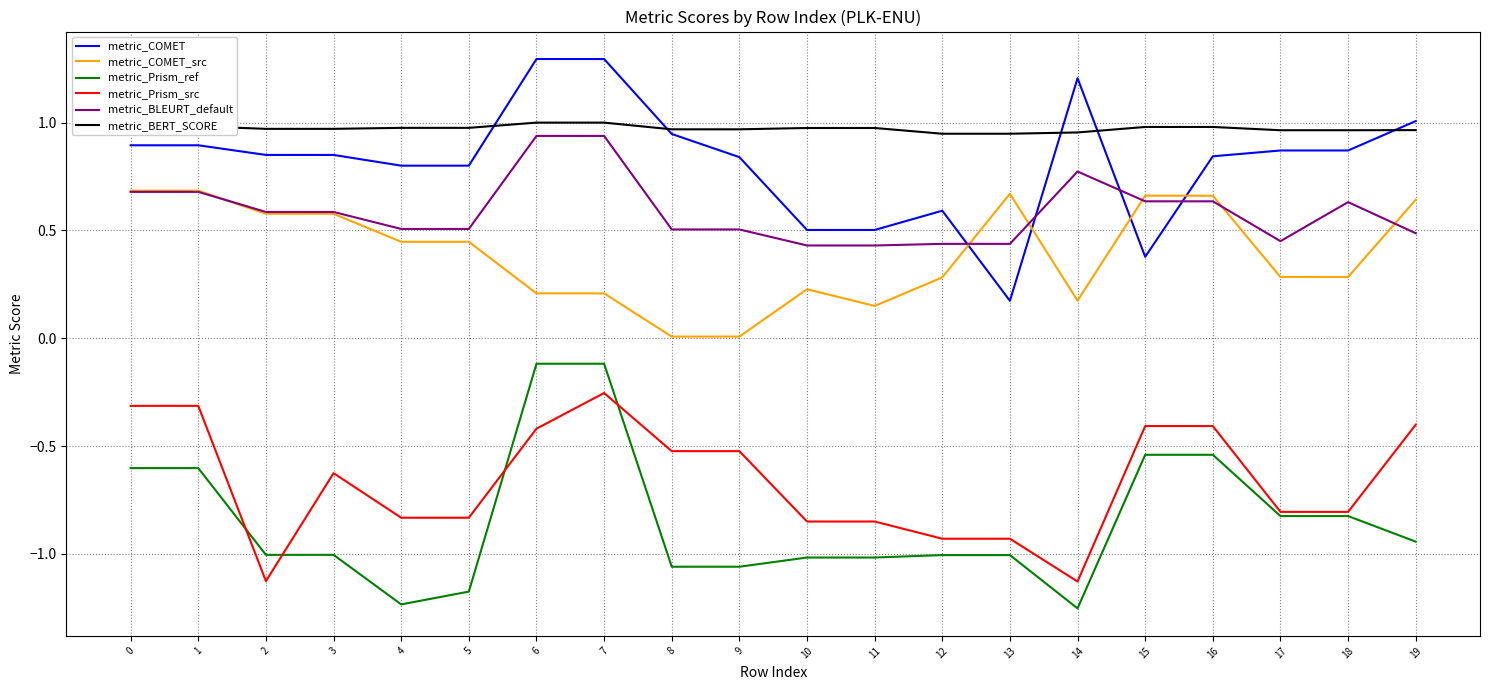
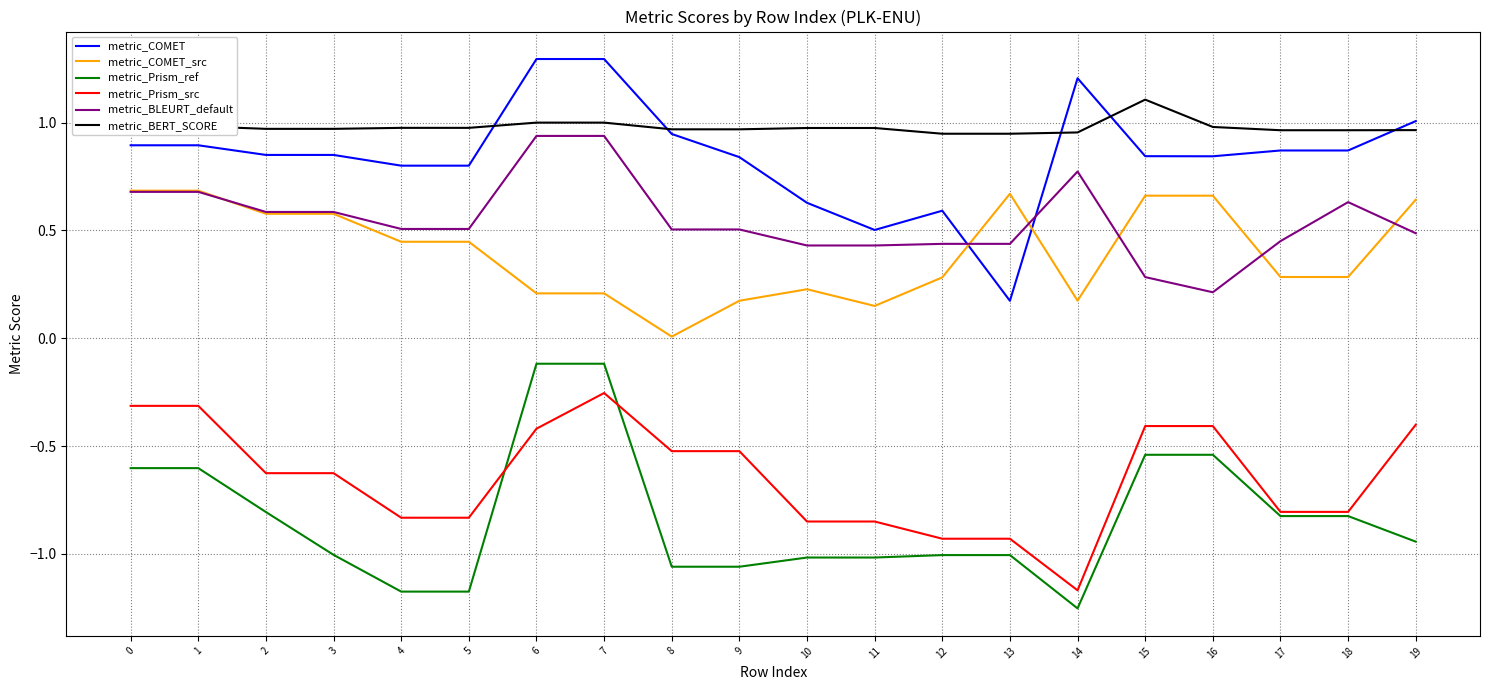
metric_Prism_ref, 2: -1.00 -> -0.81
metric_Prism_src, 2: -1.13 -> -0.63
metric_Prism_ref, 4: -1.23 -> -1.18
metric_COMET_src, 9: 0.01 -> 0.17
metric_COMET, 10: 0.50 -> 0.63
metric_Prism_src, 14: -1.13 -> -1.17
metric_COMET, 15: 0.38 -> 0.84
metric_BLEURT_default, 15: 0.63 -> 0.28
metric_BERT_SCORE, 15: 0.98 -> 1.11
metric_BLEURT_default, 16: 0.63 -> 0.21
